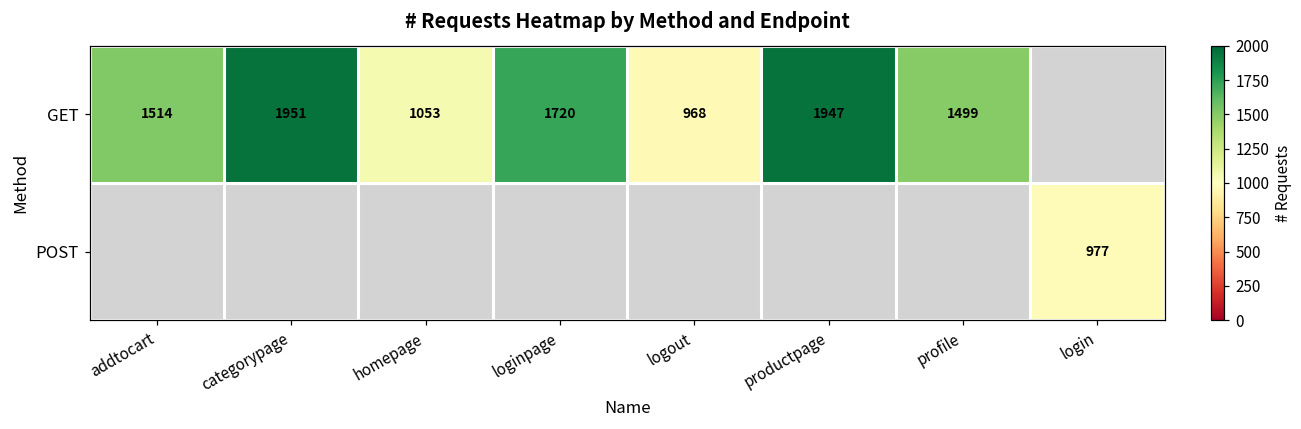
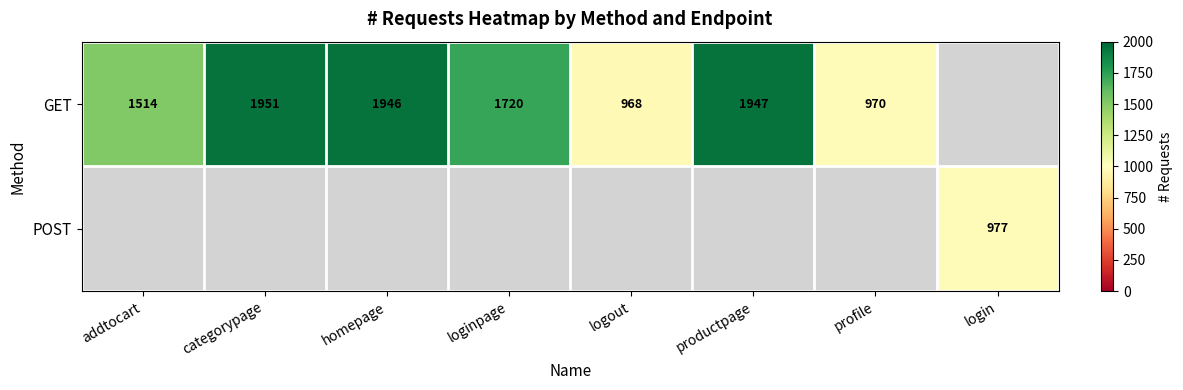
GET, homepage: 1053 -> 1946
GET, profile: 1499 -> 970
